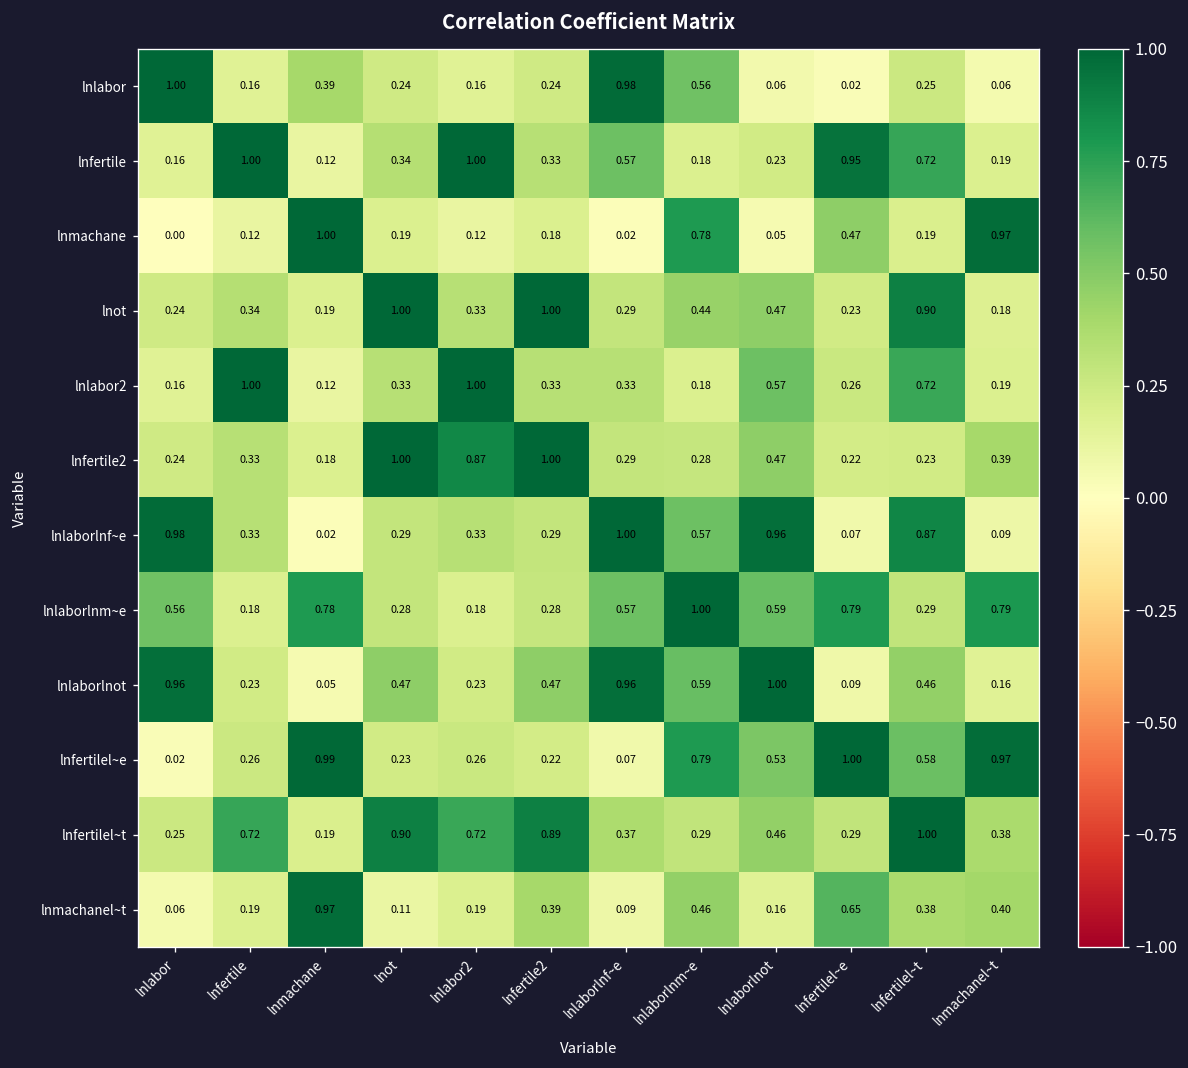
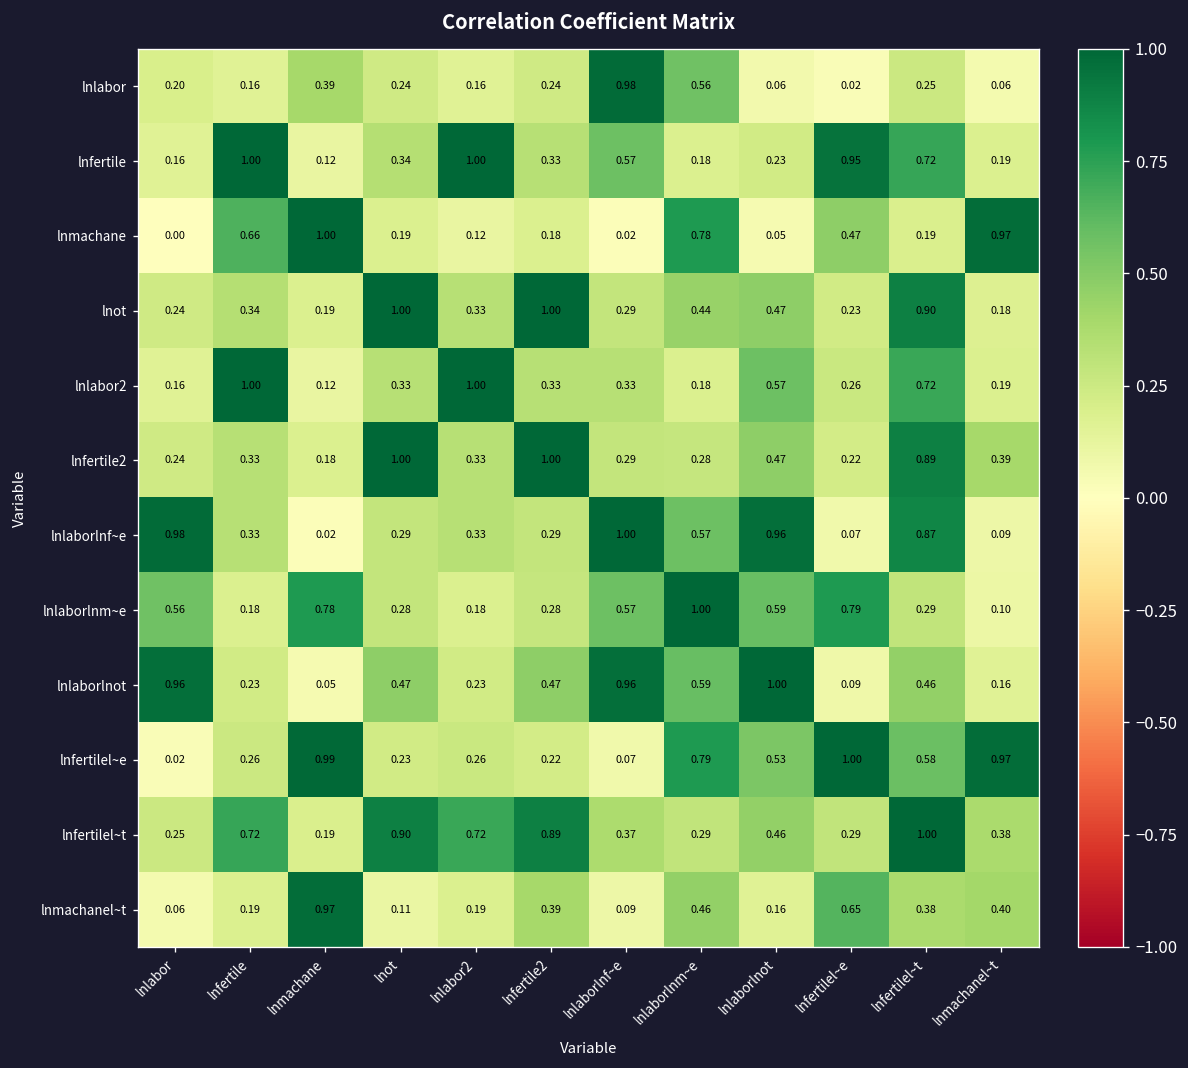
lnlabor, lnlabor: 1.00 -> 0.20
lnmachane, lnfertile: 0.12 -> 0.66
lnfertile2, lnlabor2: 0.87 -> 0.33
lnfertile2, lnfertilel~t: 0.23 -> 0.89
lnlaborlnm~e, lnmachanel~t: 0.79 -> 0.10
